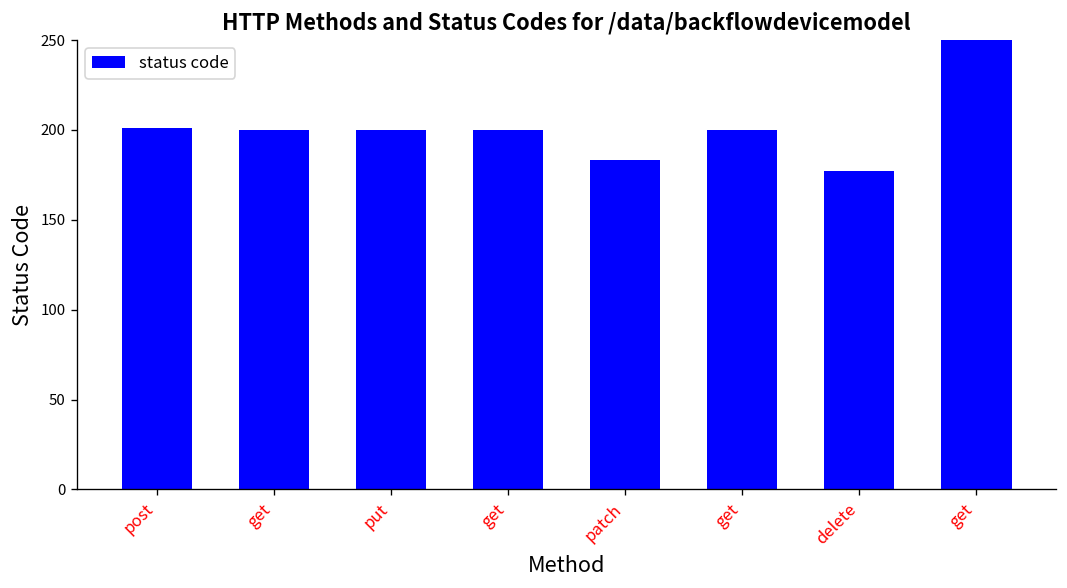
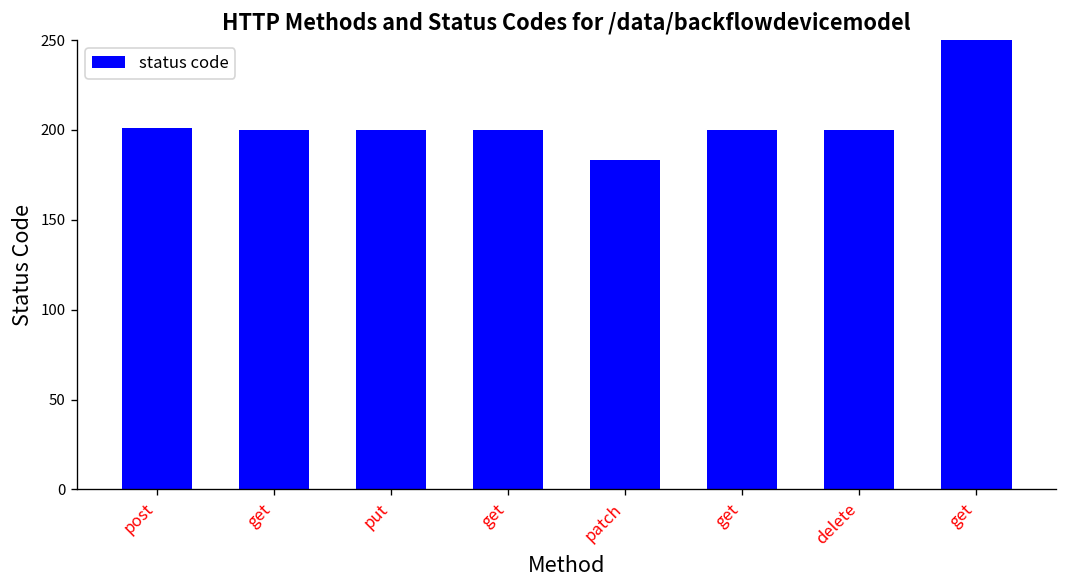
delete: 177 -> 200
